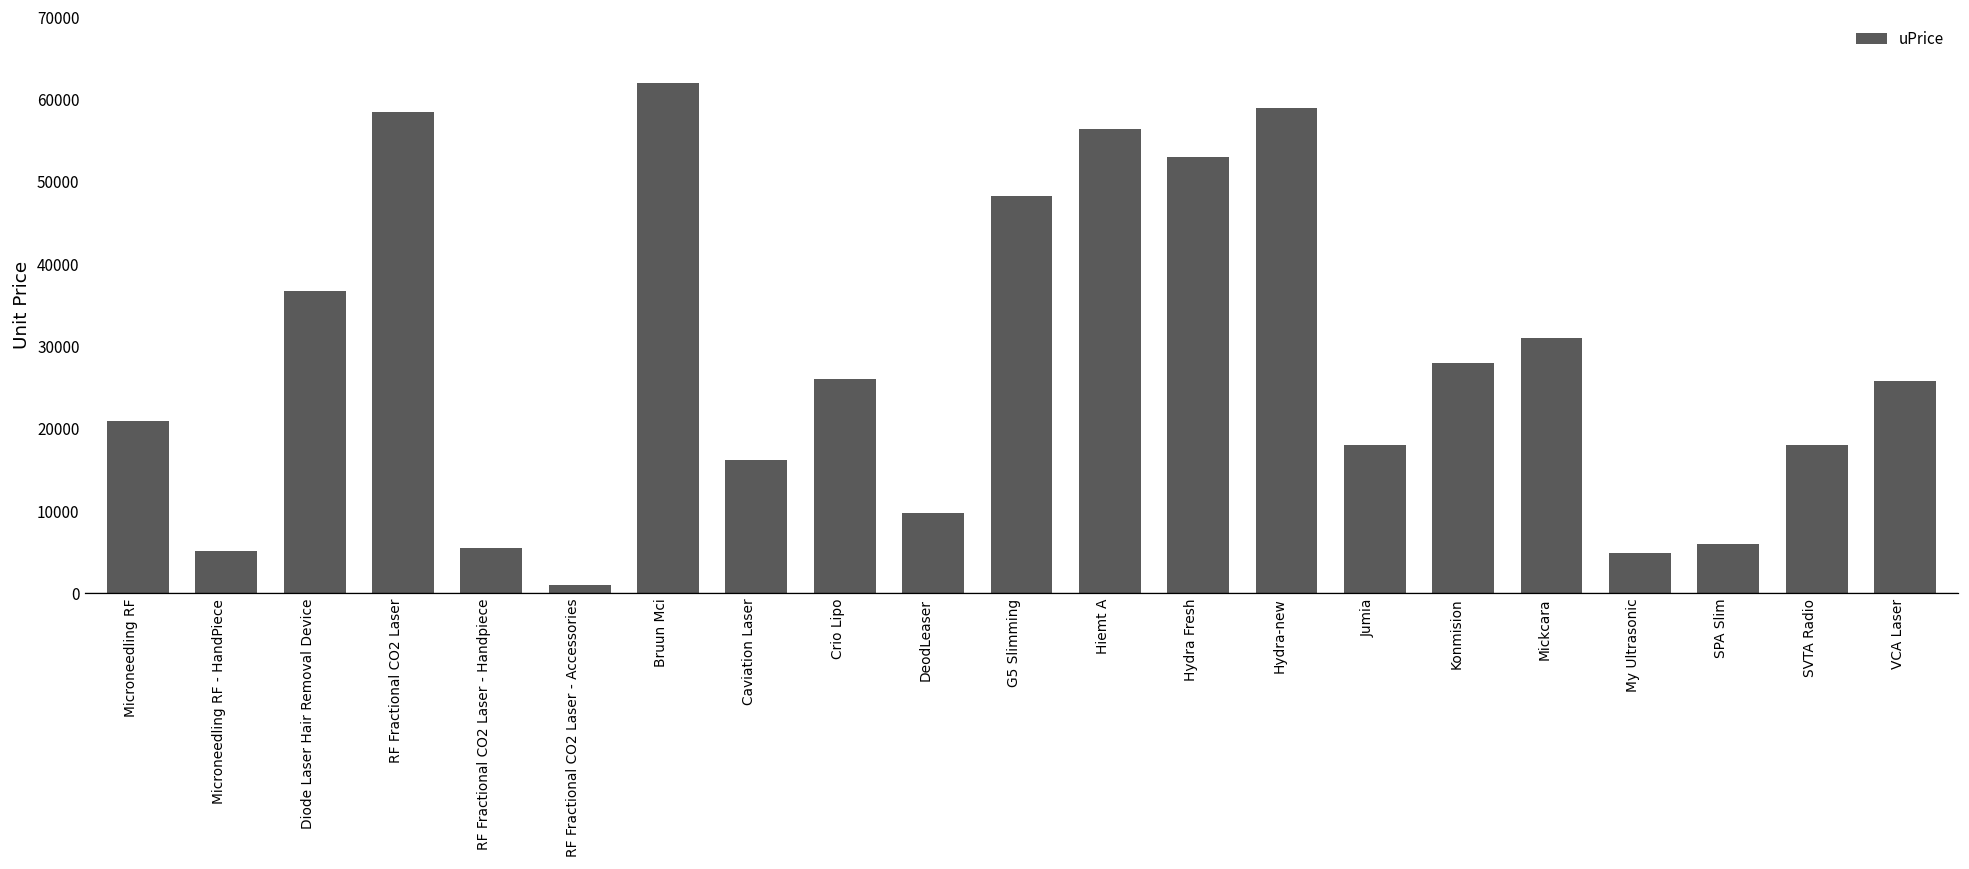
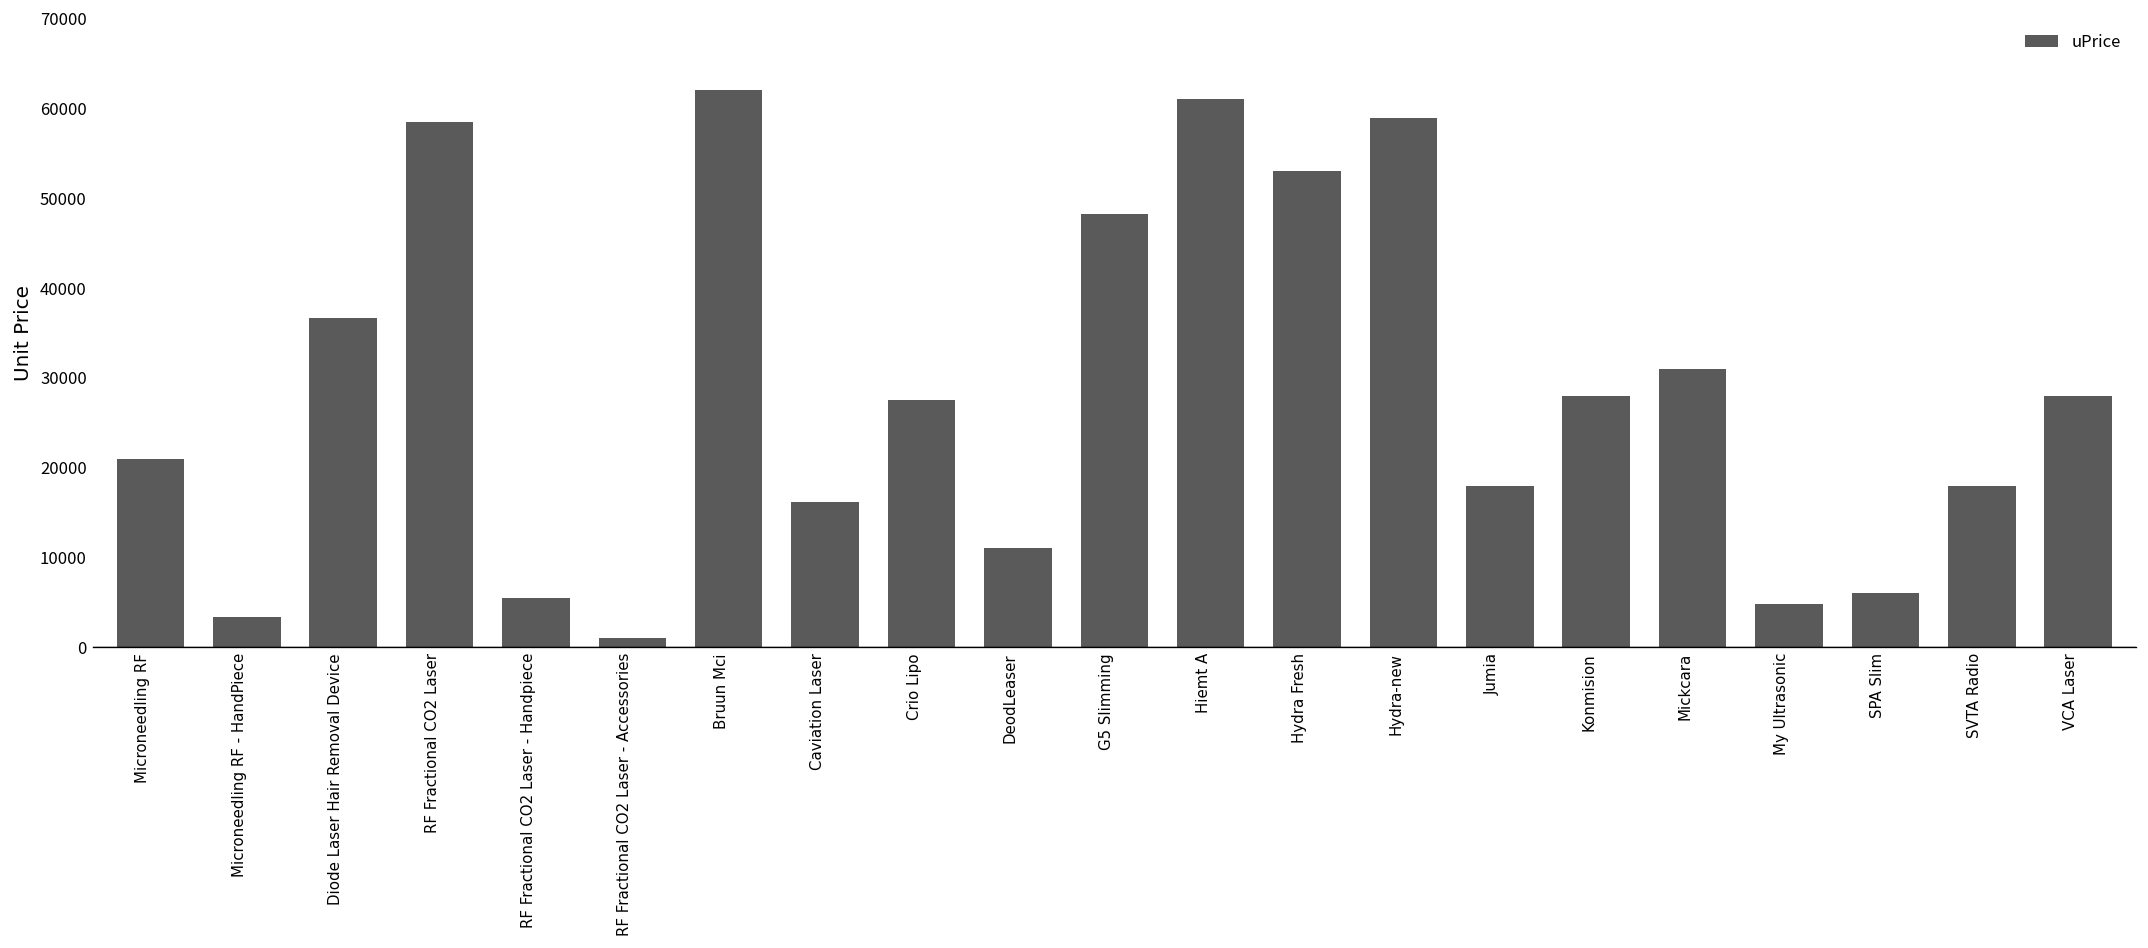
Microneedling RF - HandPiece: 5000 -> 3000
Crio Lipo: 26000 -> 28000
DeodLeaser: 10000 -> 11000
Hiemt A: 56000 -> 61000
VCA Laser: 26000 -> 28000
